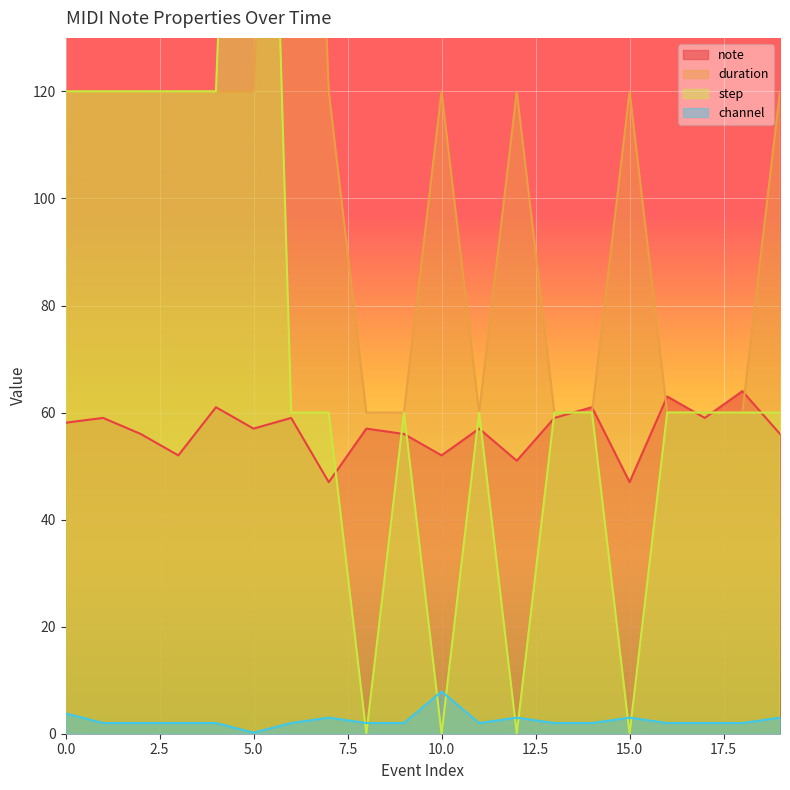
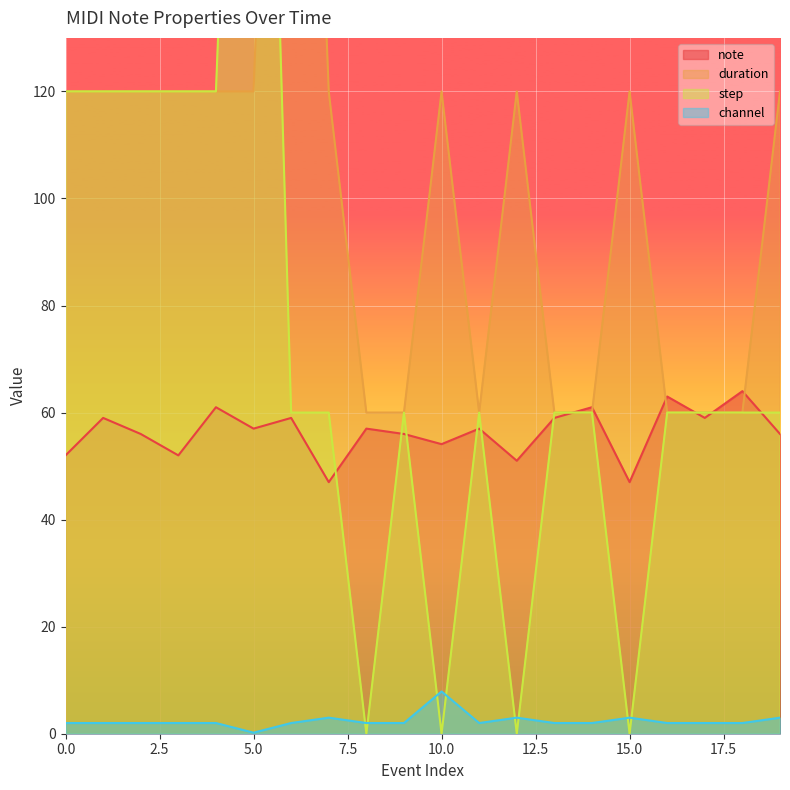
note, 0.0: 58 -> 52
channel, 0.0: 4 -> 2
note, 10.0: 52 -> 54
